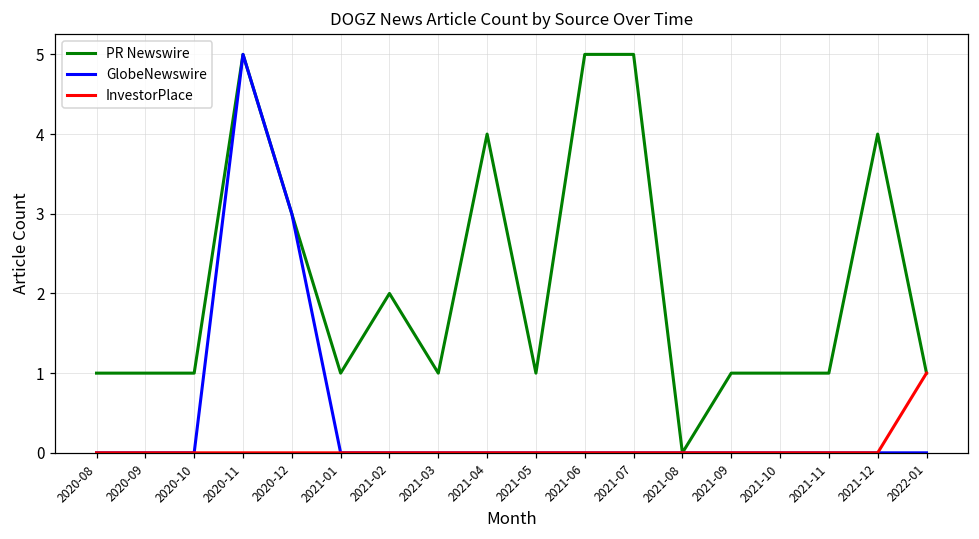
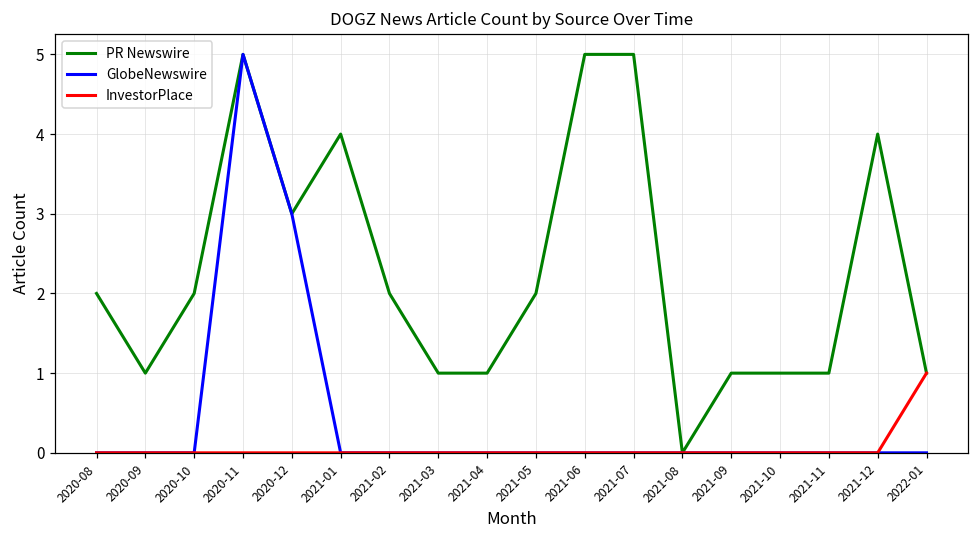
PR Newswire, 2020-08: 1 -> 2
PR Newswire, 2020-10: 1 -> 2
PR Newswire, 2021-01: 1 -> 4
PR Newswire, 2021-04: 4 -> 1
PR Newswire, 2021-05: 1 -> 2
